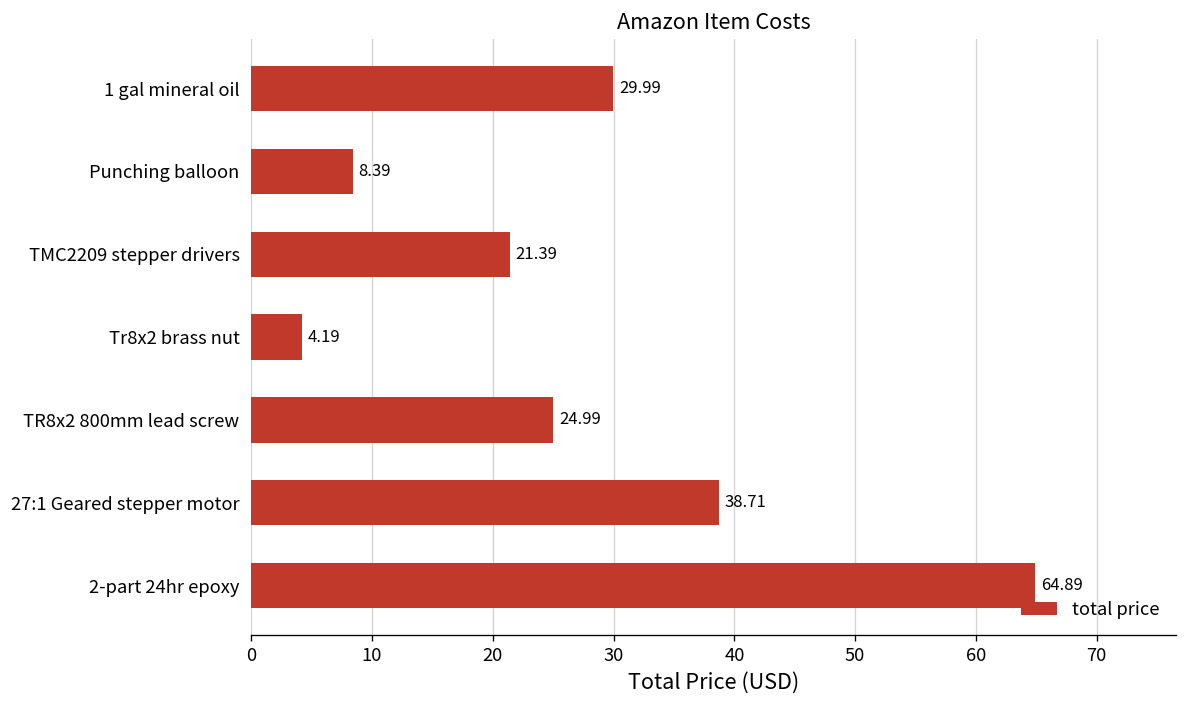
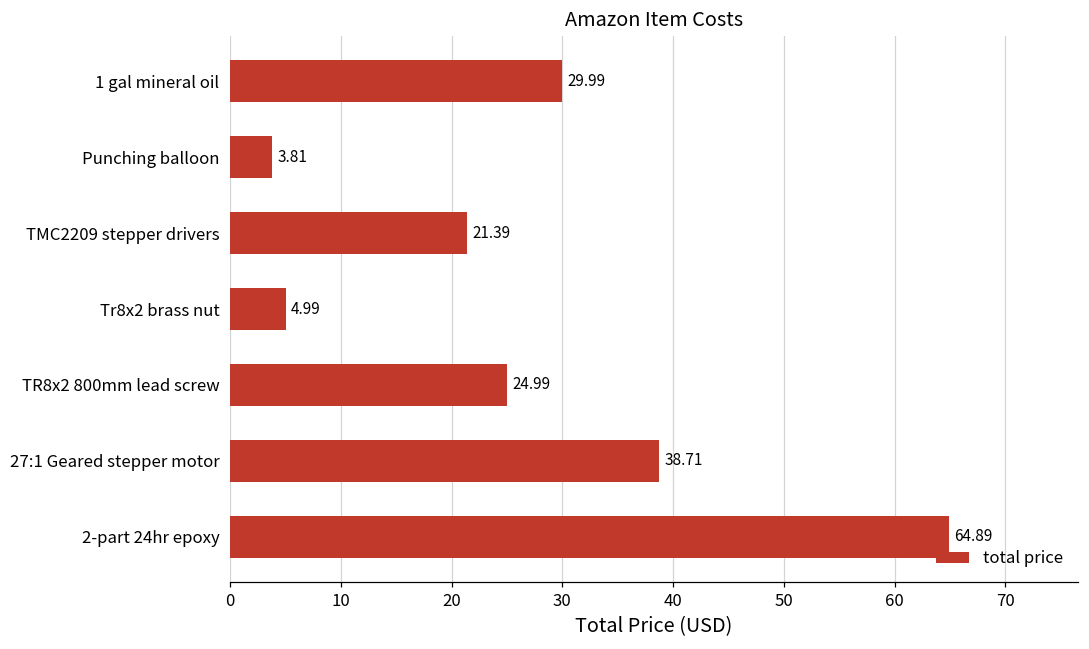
Punching balloon: 8.39 -> 3.81
Tr8x2 brass nut: 4.19 -> 4.99
